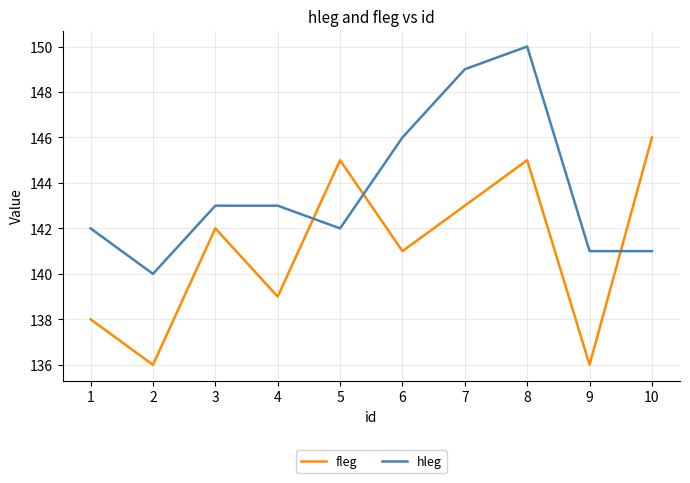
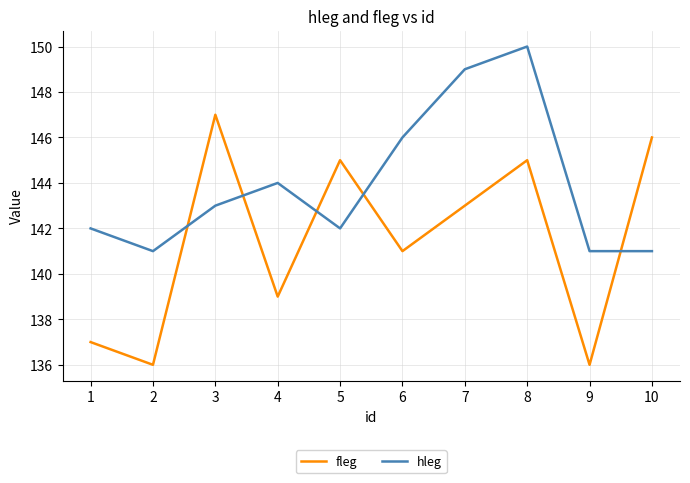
fleg, 1: 138 -> 137
hleg, 2: 140 -> 141
fleg, 3: 142 -> 147
hleg, 4: 143 -> 144
